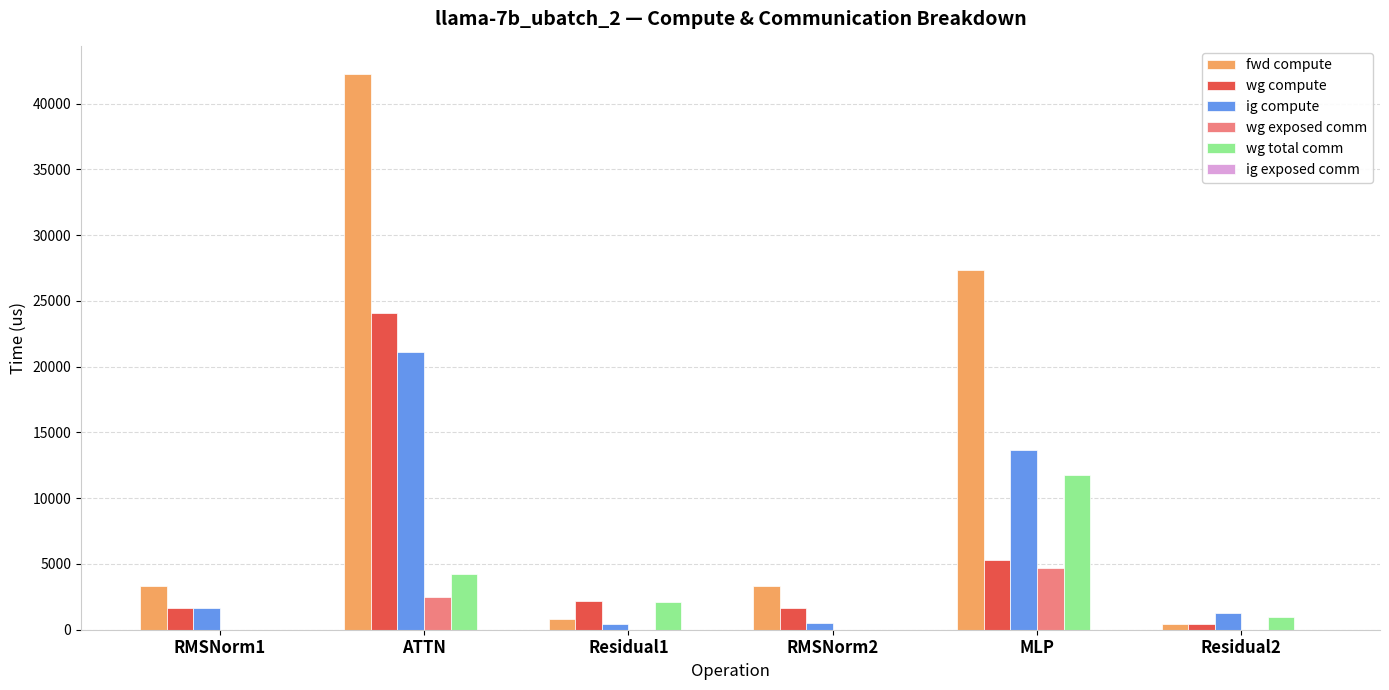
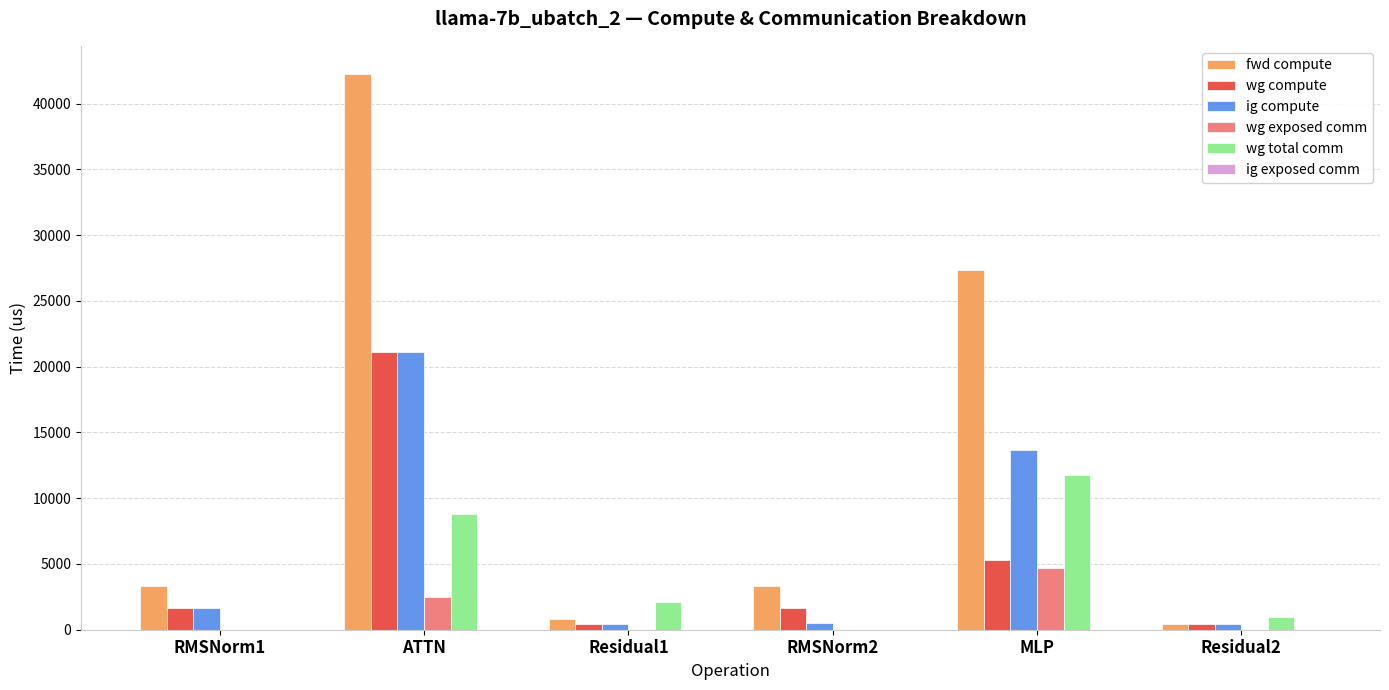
wg compute, ATTN: 24100 -> 21100
wg total comm, ATTN: 4200 -> 8800
wg compute, Residual1: 2200 -> 400
ig compute, Residual2: 1300 -> 400
